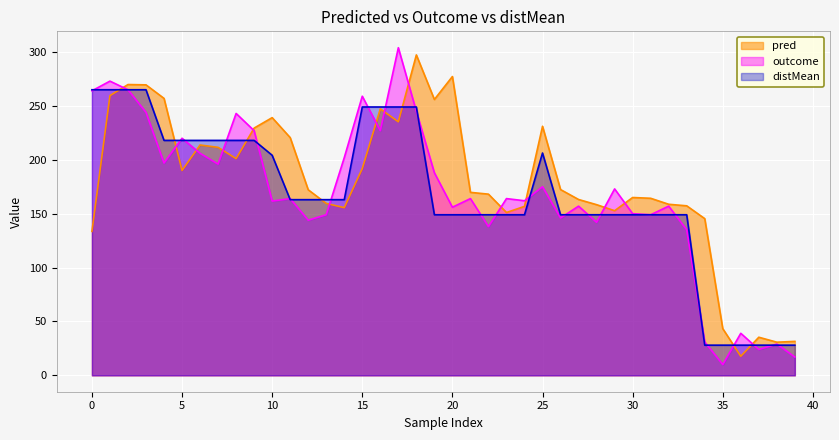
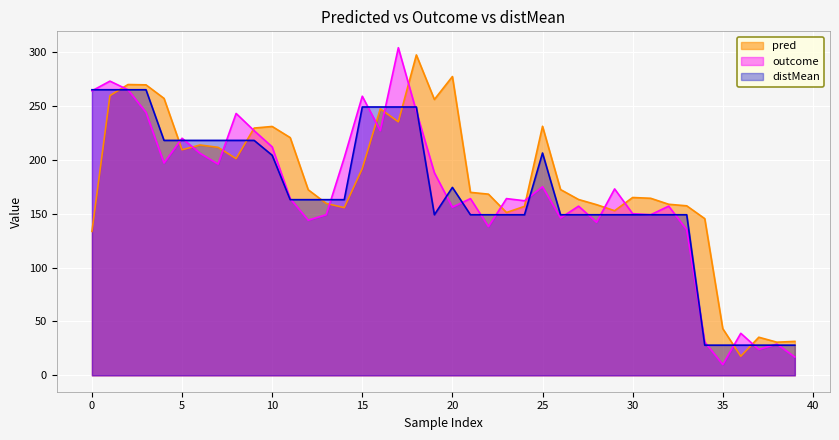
pred, 5: 190 -> 209
pred, 10: 239 -> 231
outcome, 10: 162 -> 212
distMean, 20: 149 -> 174
